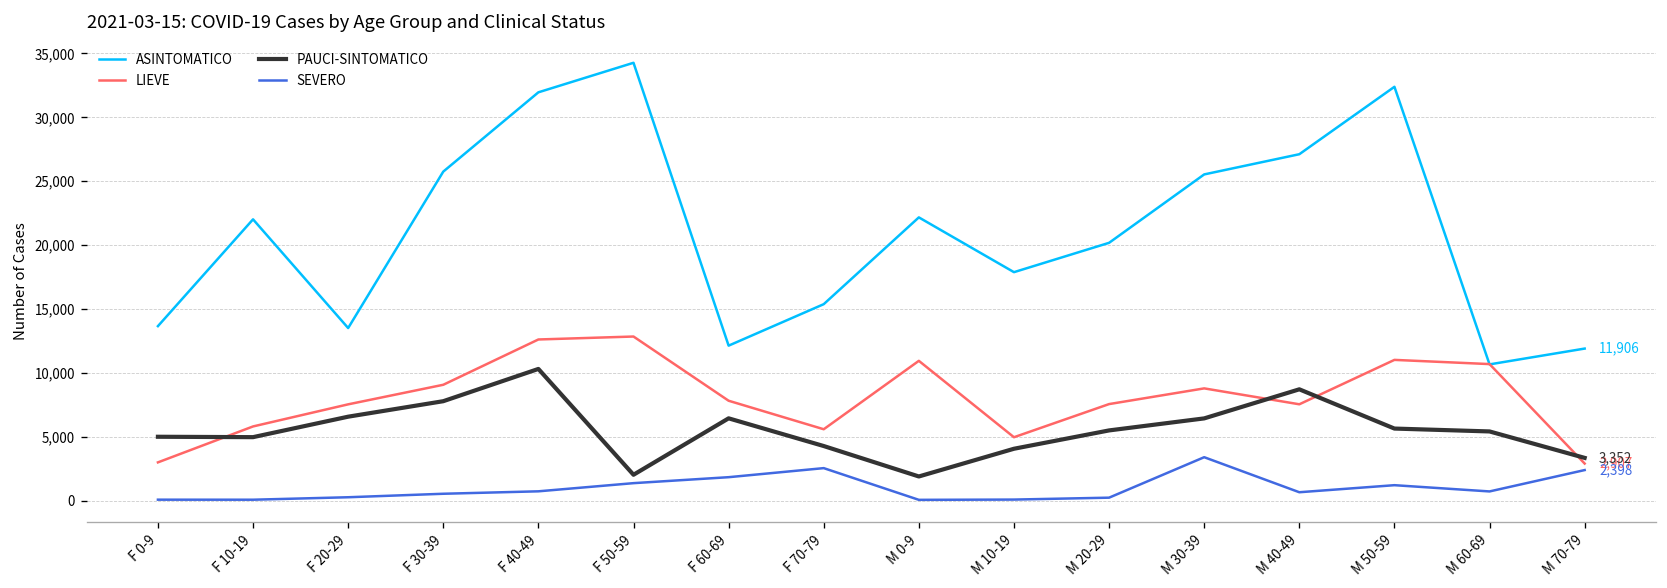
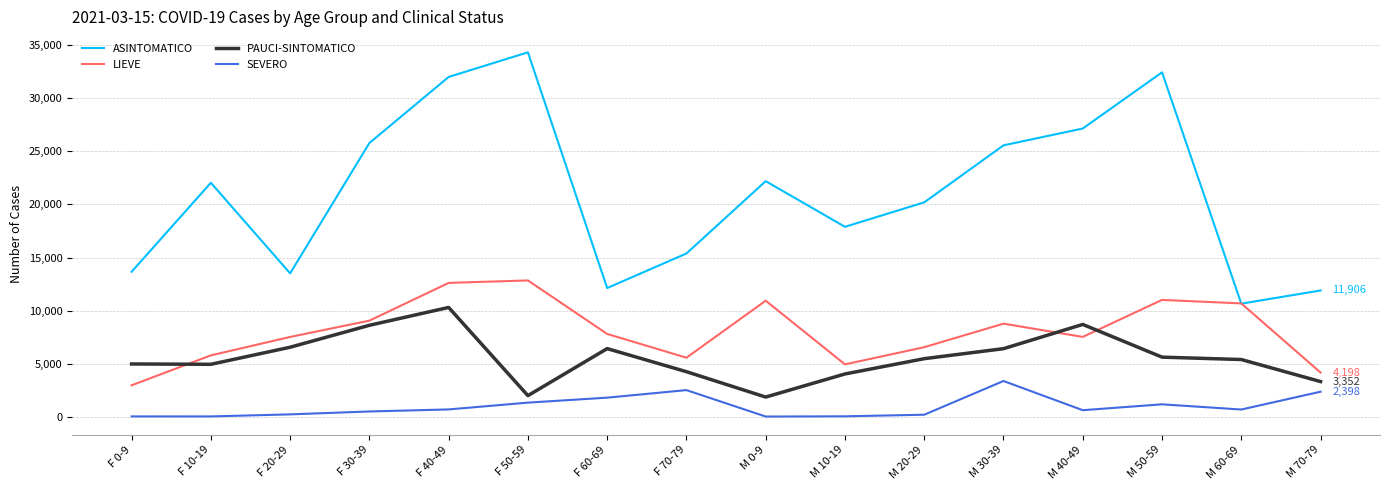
PAUCI-SINTOMATICO, F 30-39: 7,800 -> 8,600
LIEVE, M 20-29: 7,600 -> 6,600
LIEVE, M 70-79: 2,907 -> 4,198
